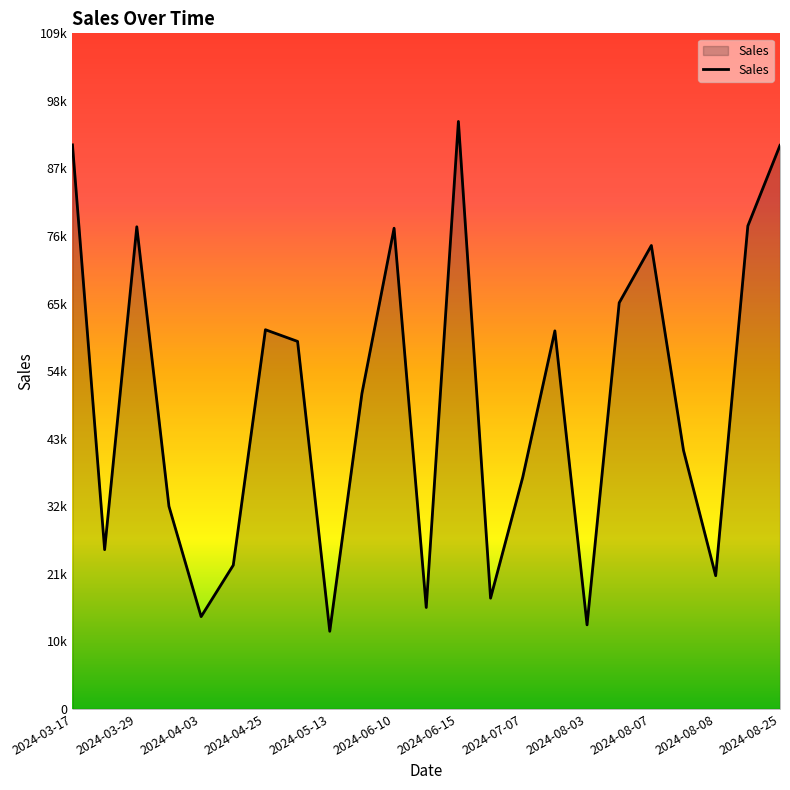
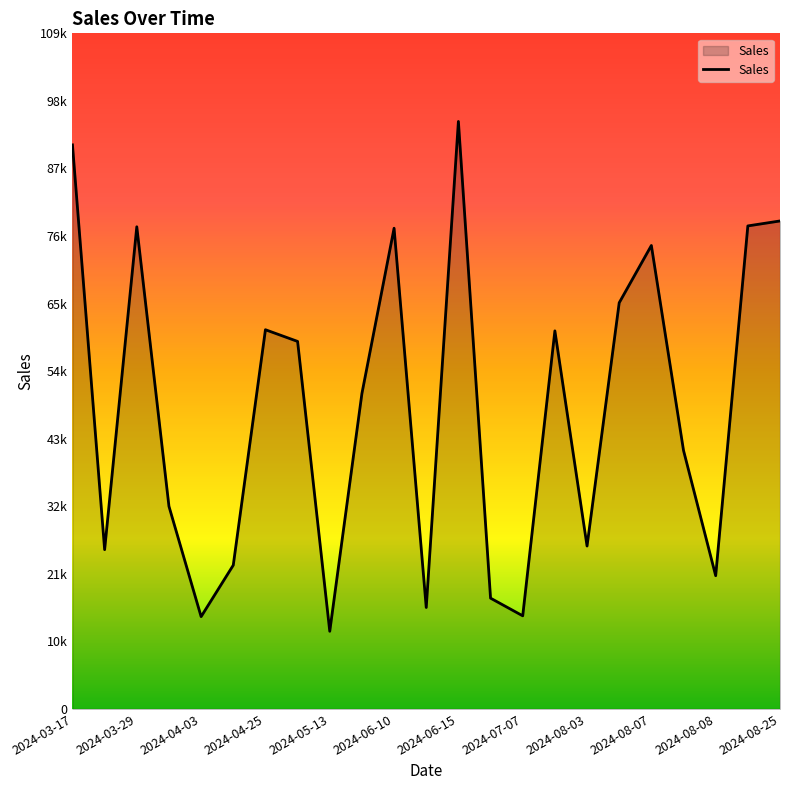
2024-07-07: 38000 -> 15000
2024-08-03: 14000 -> 26000
2024-08-25: 92000 -> 79000
